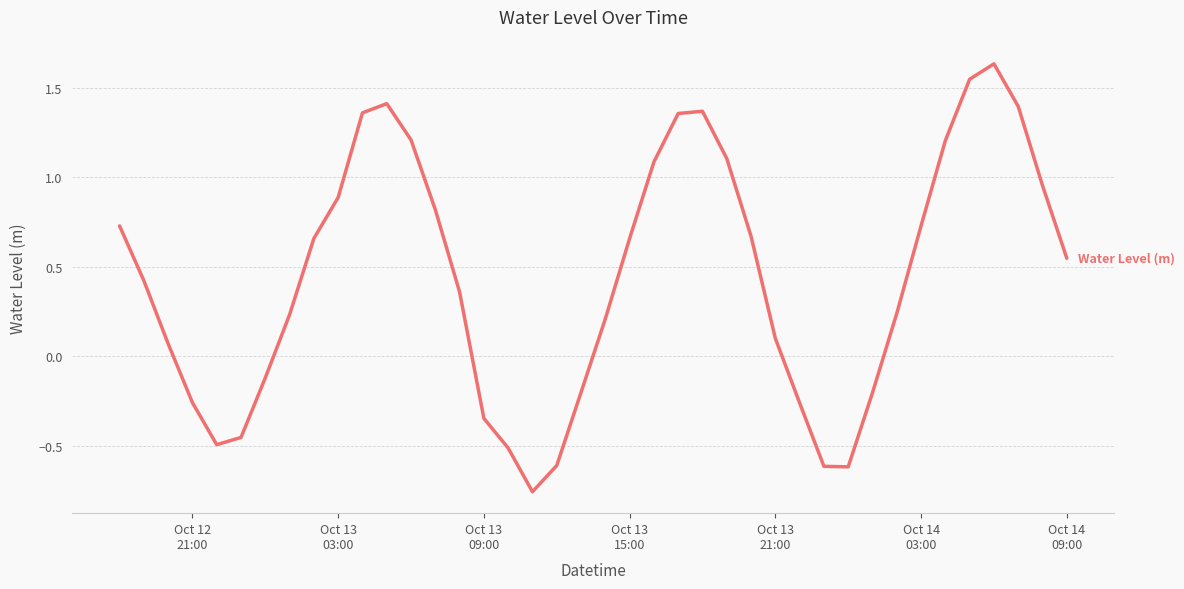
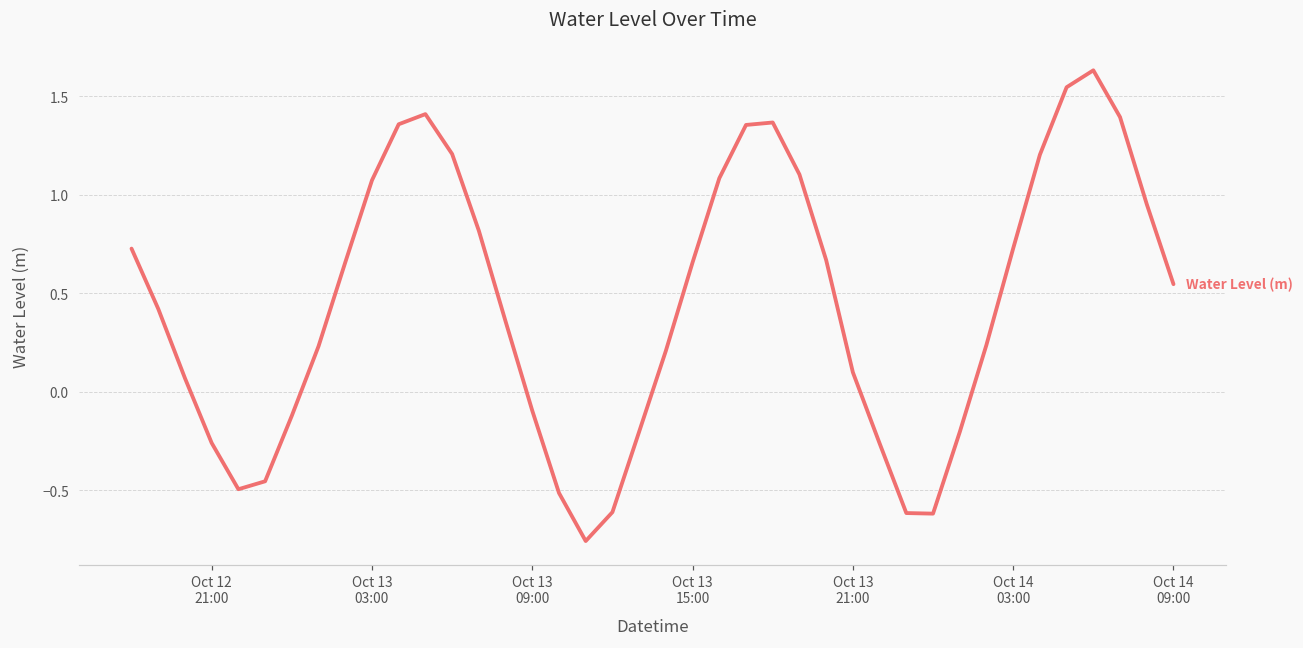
Oct 13 03:00: 0.89 -> 1.07
Oct 13 09:00: -0.35 -> -0.10
